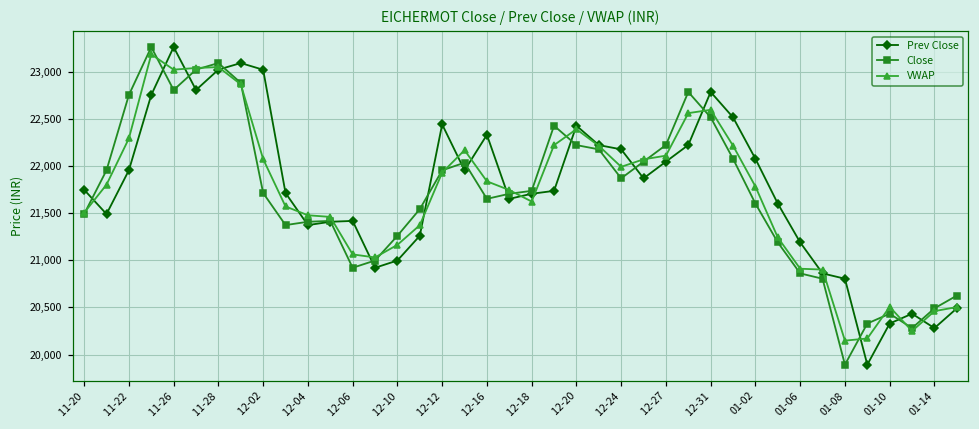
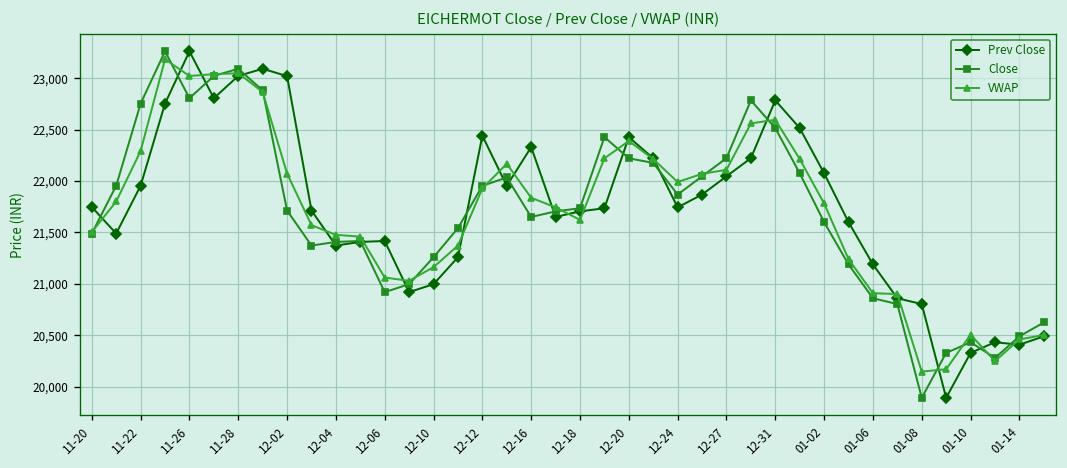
Prev Close, 12-24: 22,200 -> 21,700
Prev Close, 01-14: 20,300 -> 20,400
